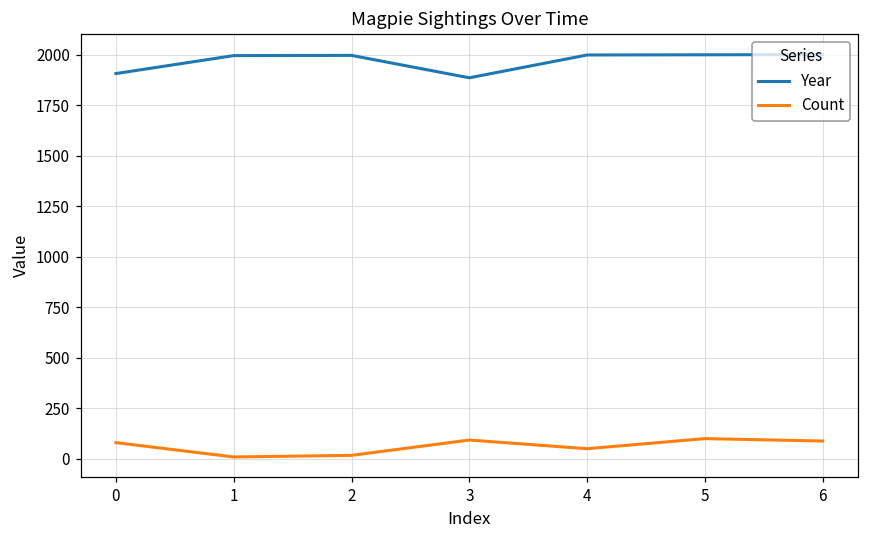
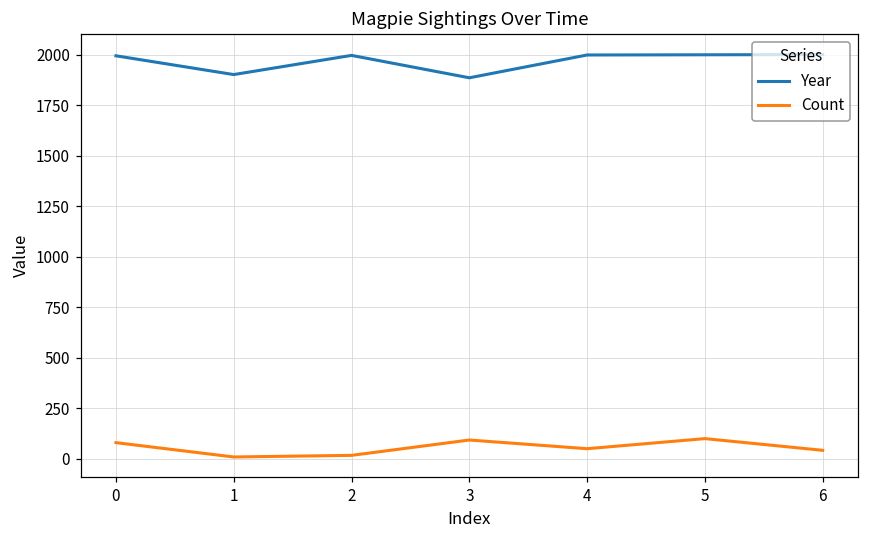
Year, 0: 1910 -> 2000
Year, 1: 2000 -> 1900
Count, 6: 90 -> 40
